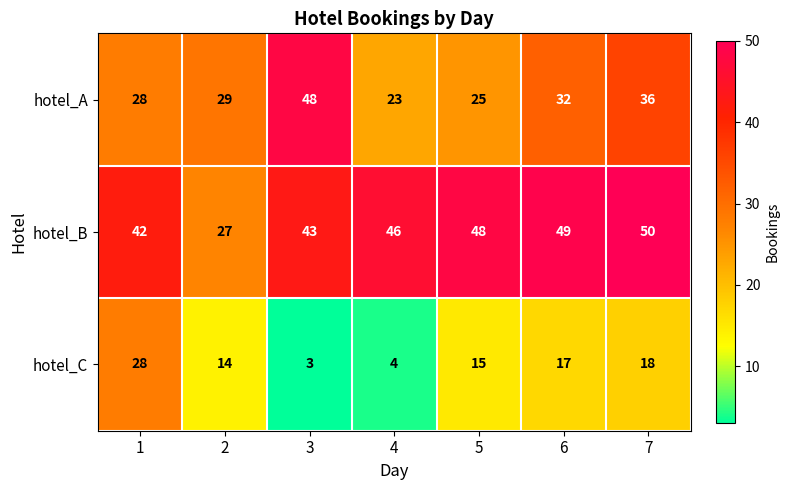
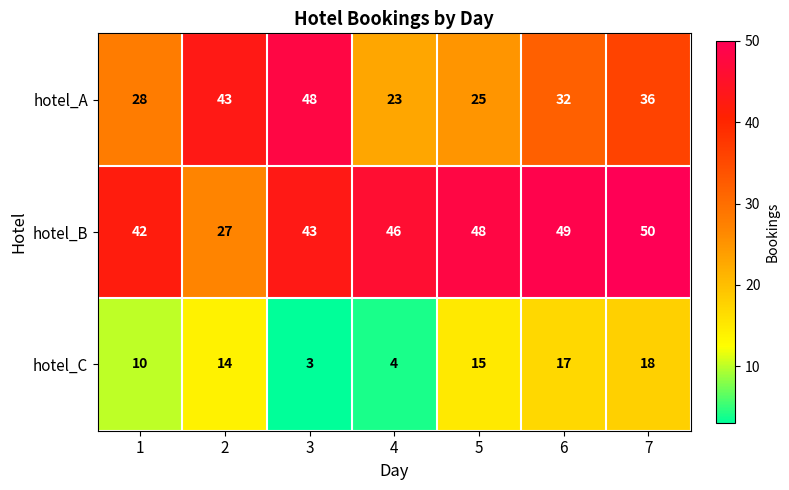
hotel_A, 2: 29 -> 43
hotel_C, 1: 28 -> 10
